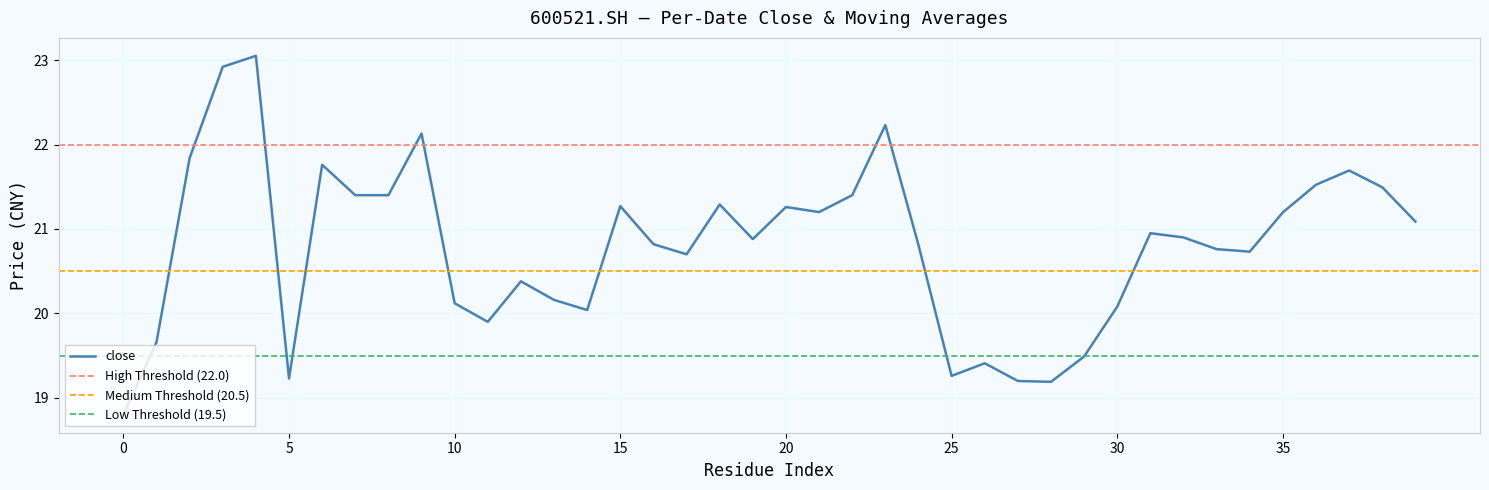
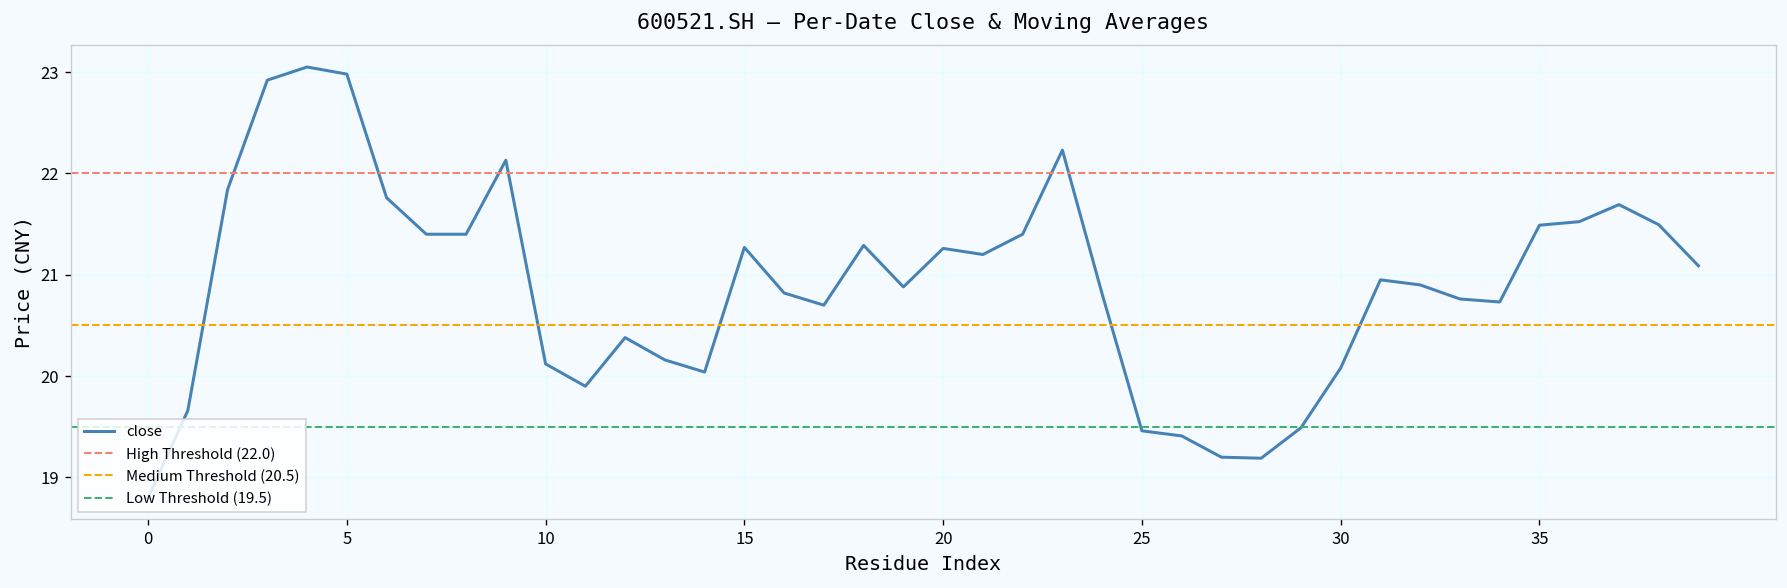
5: 19.2 -> 23.0
25: 19.3 -> 19.5
35: 21.2 -> 21.5
